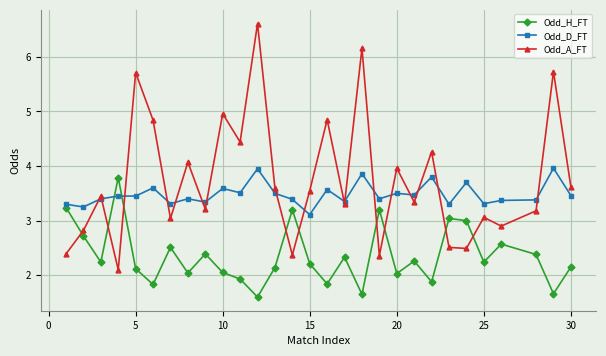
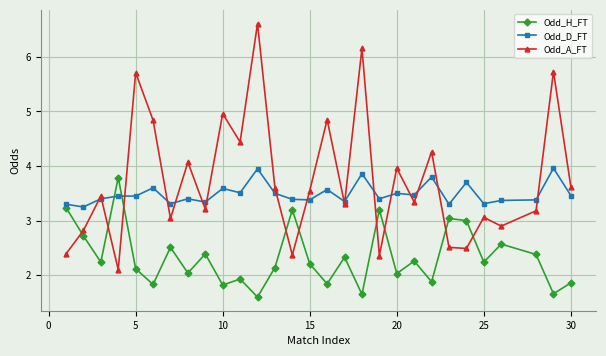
Odd_H_FT, 10: 2.1 -> 1.8
Odd_D_FT, 15: 3.1 -> 3.4
Odd_H_FT, 30: 2.2 -> 1.9
